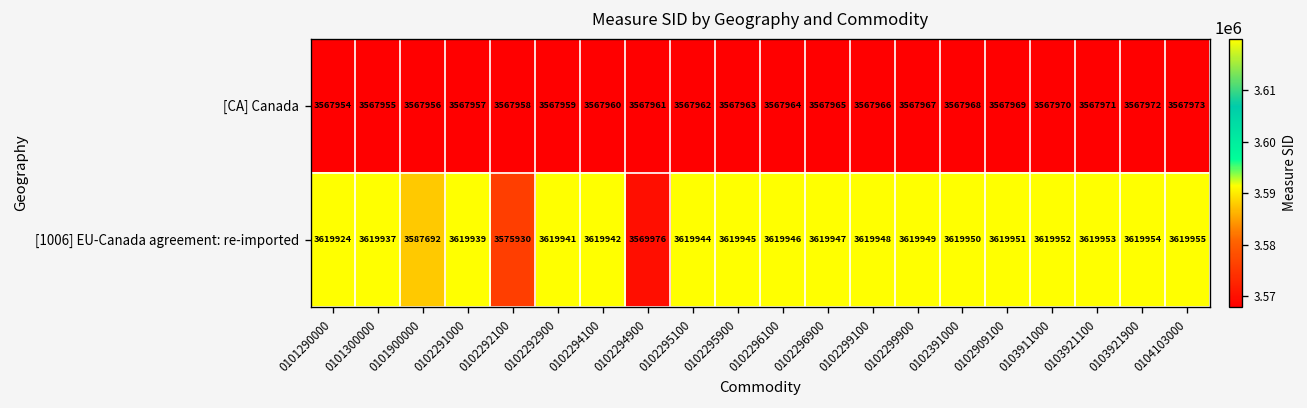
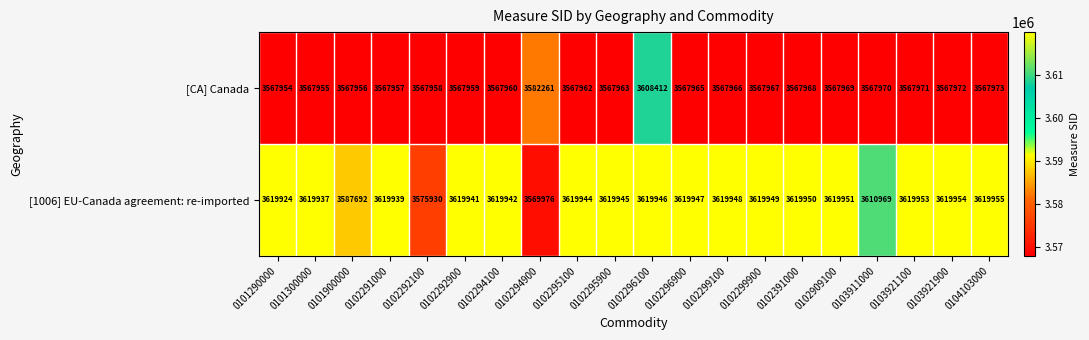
[CA] Canada, 0102294900: 3567961 -> 3582261
[CA] Canada, 0102296100: 3567964 -> 3608412
[1006] EU-Canada agreement: re-imported, 0103911000: 3619952 -> 3610969
